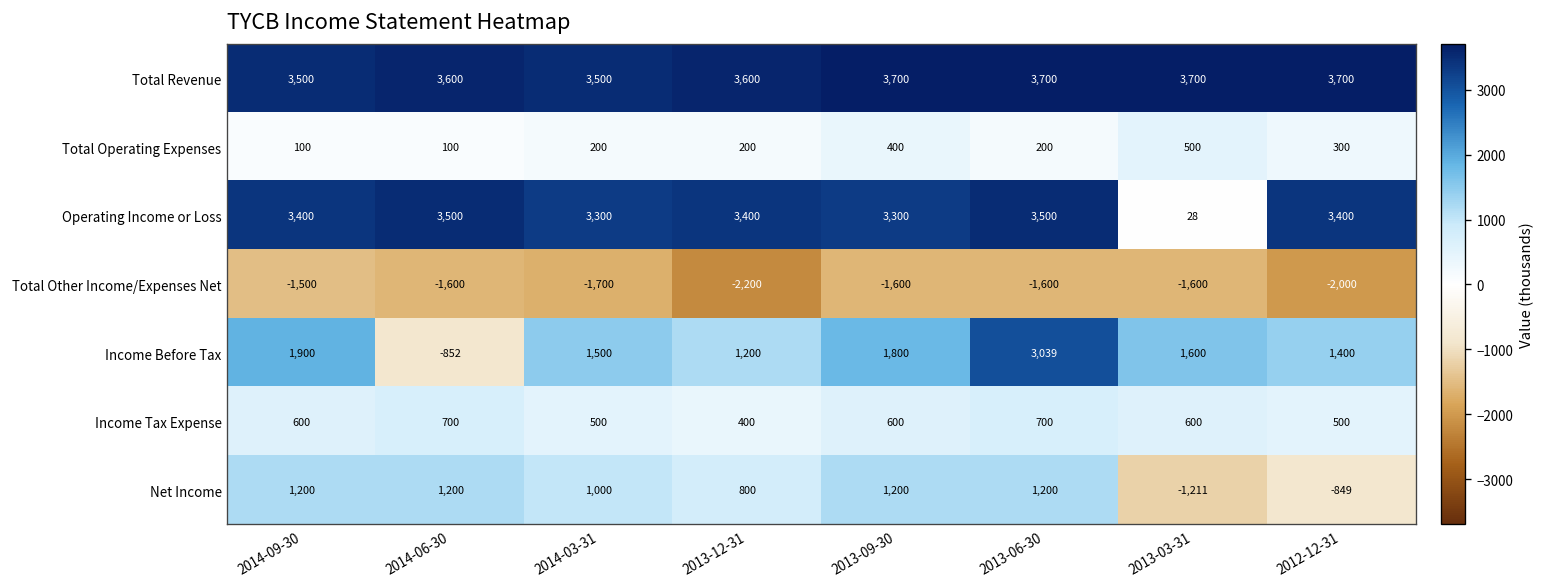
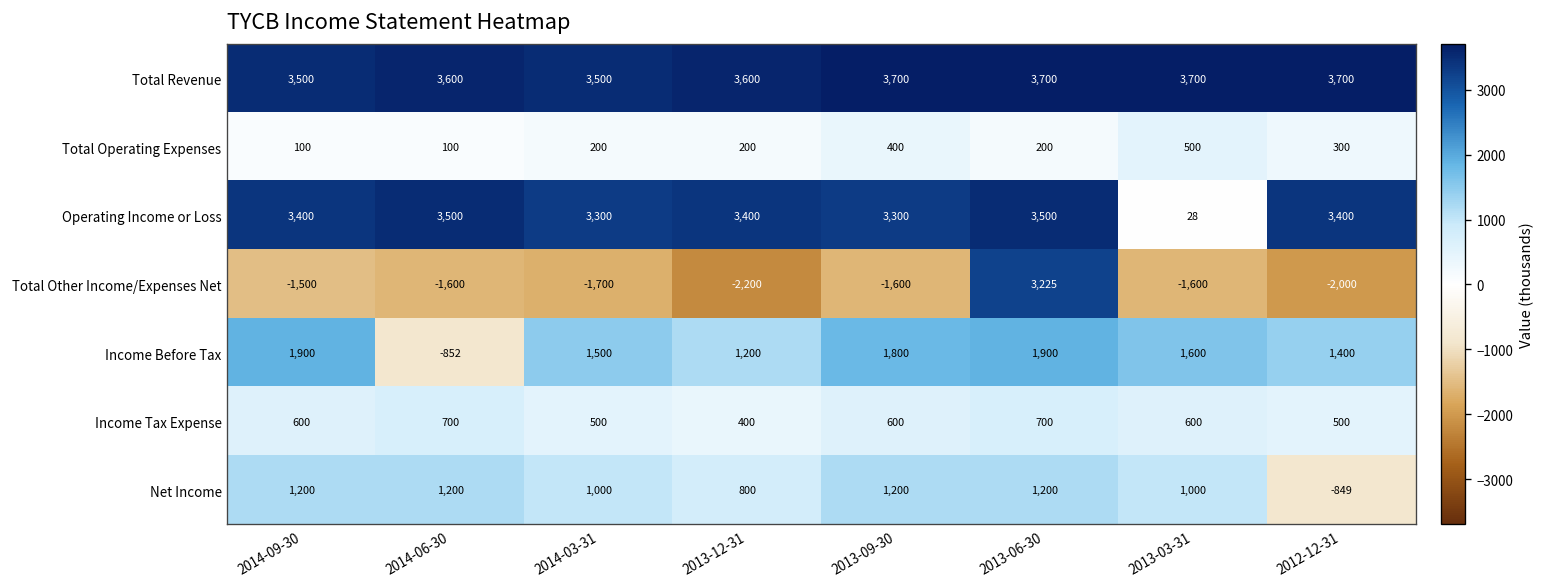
Total Other Income/Expenses Net, 2013-06-30: -1,600 -> 3,225
Income Before Tax, 2013-06-30: 3,039 -> 1,900
Net Income, 2013-03-31: -1,211 -> 1,000
